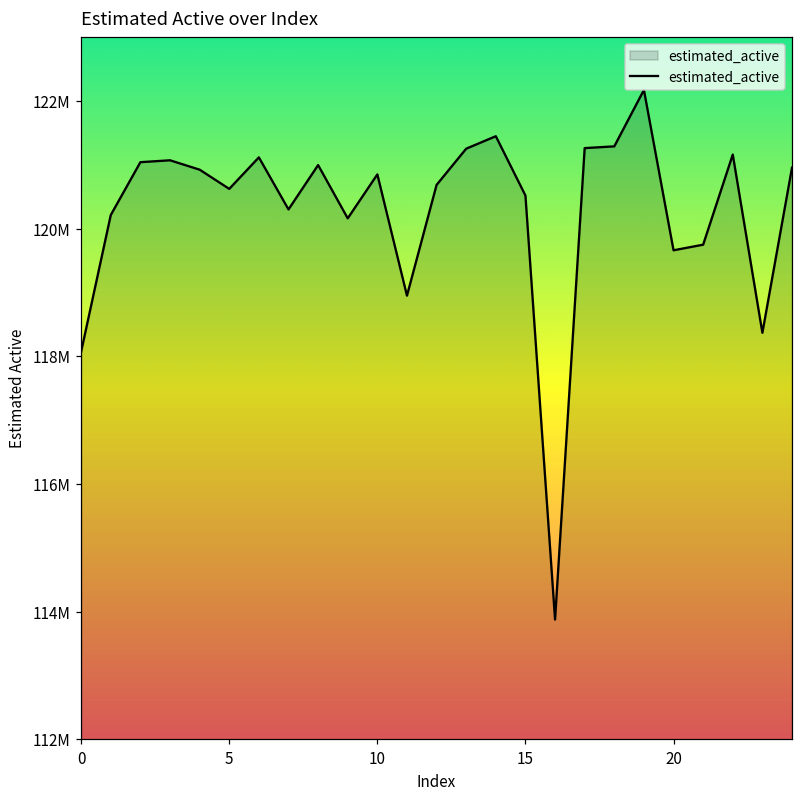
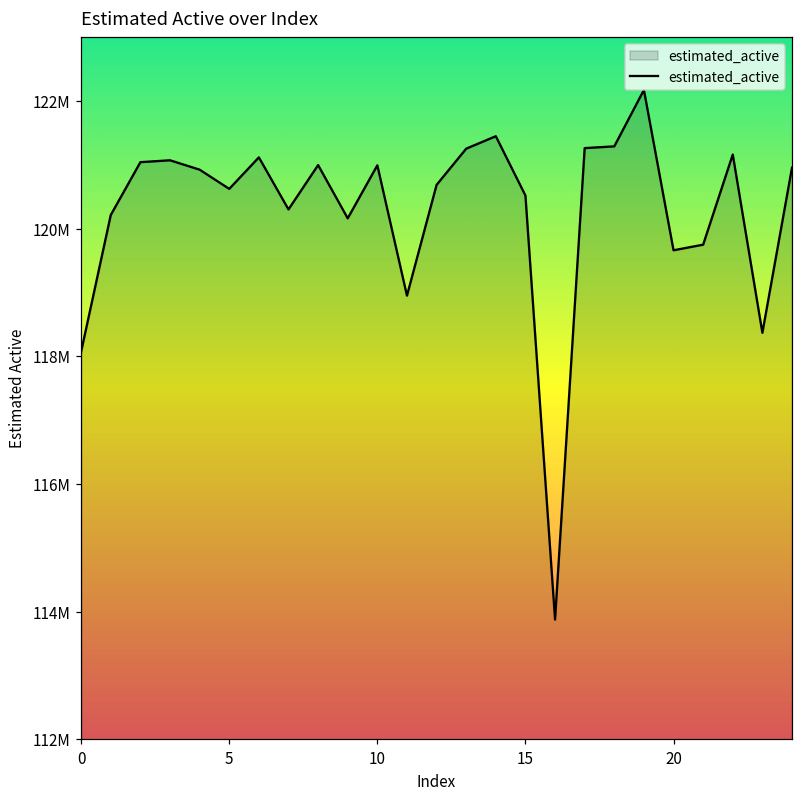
10: 120800000 -> 121000000
